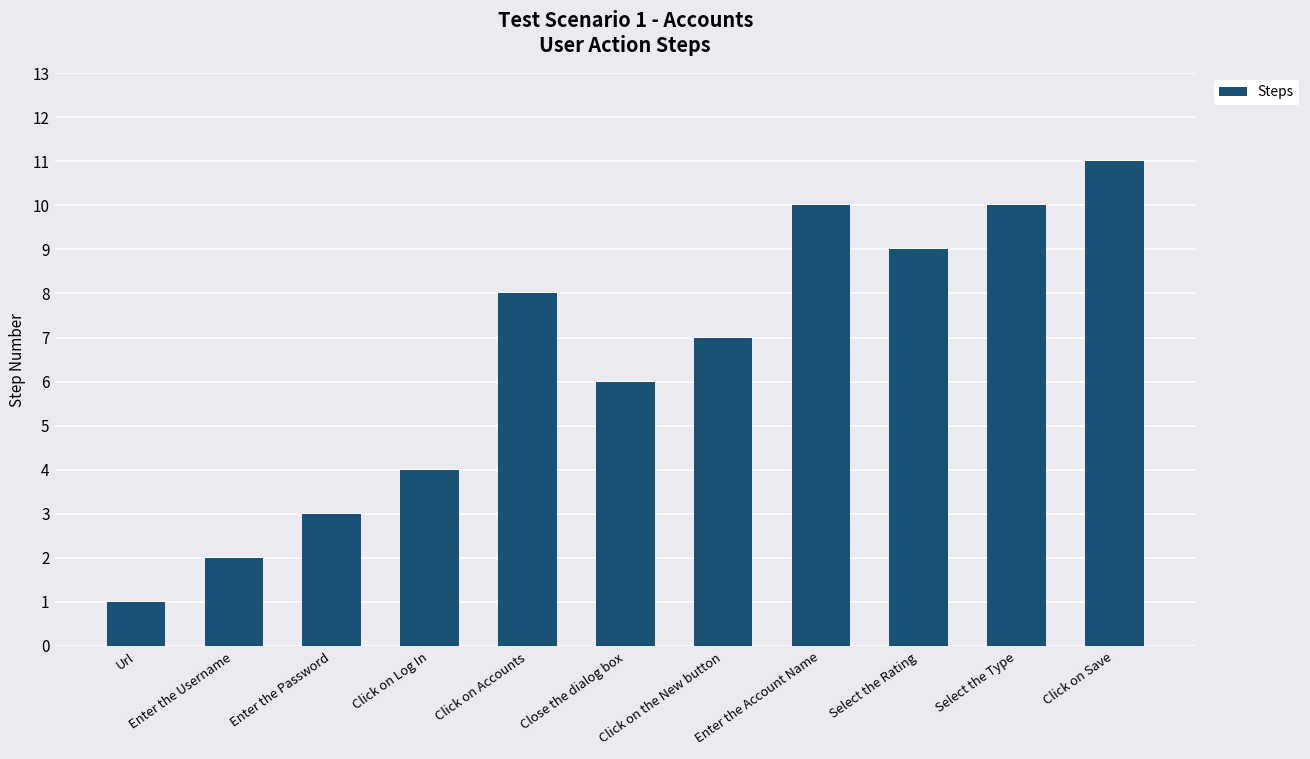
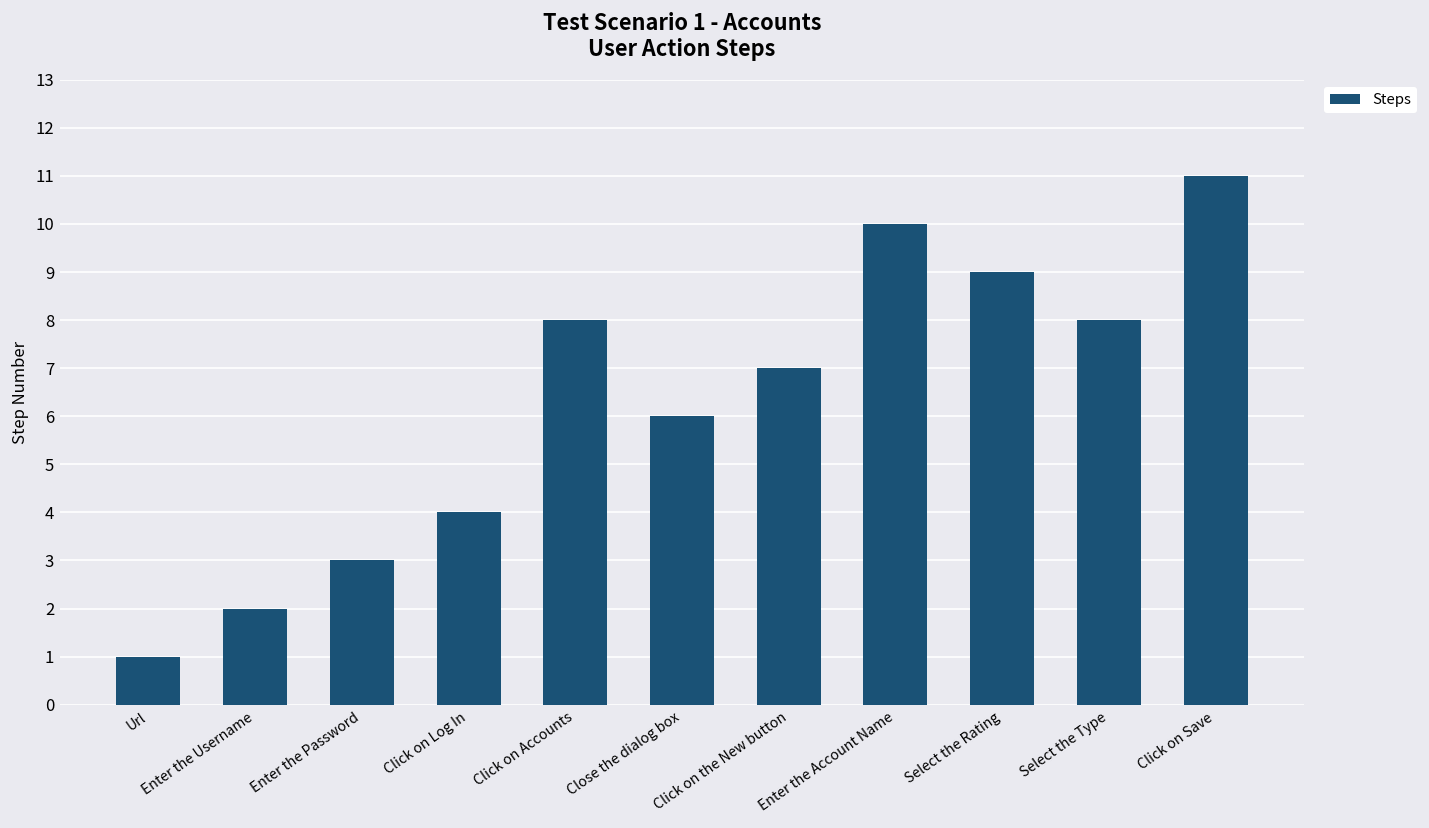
Select the Type: 10 -> 8
